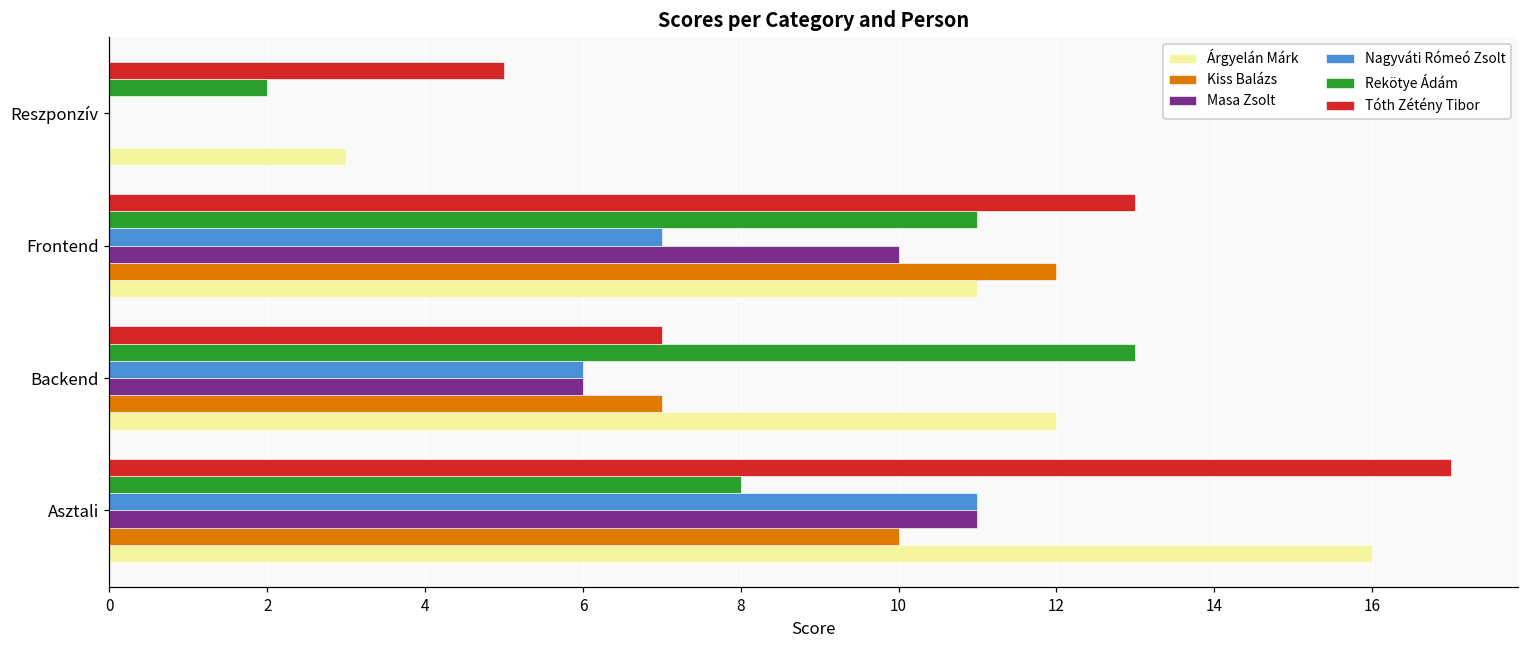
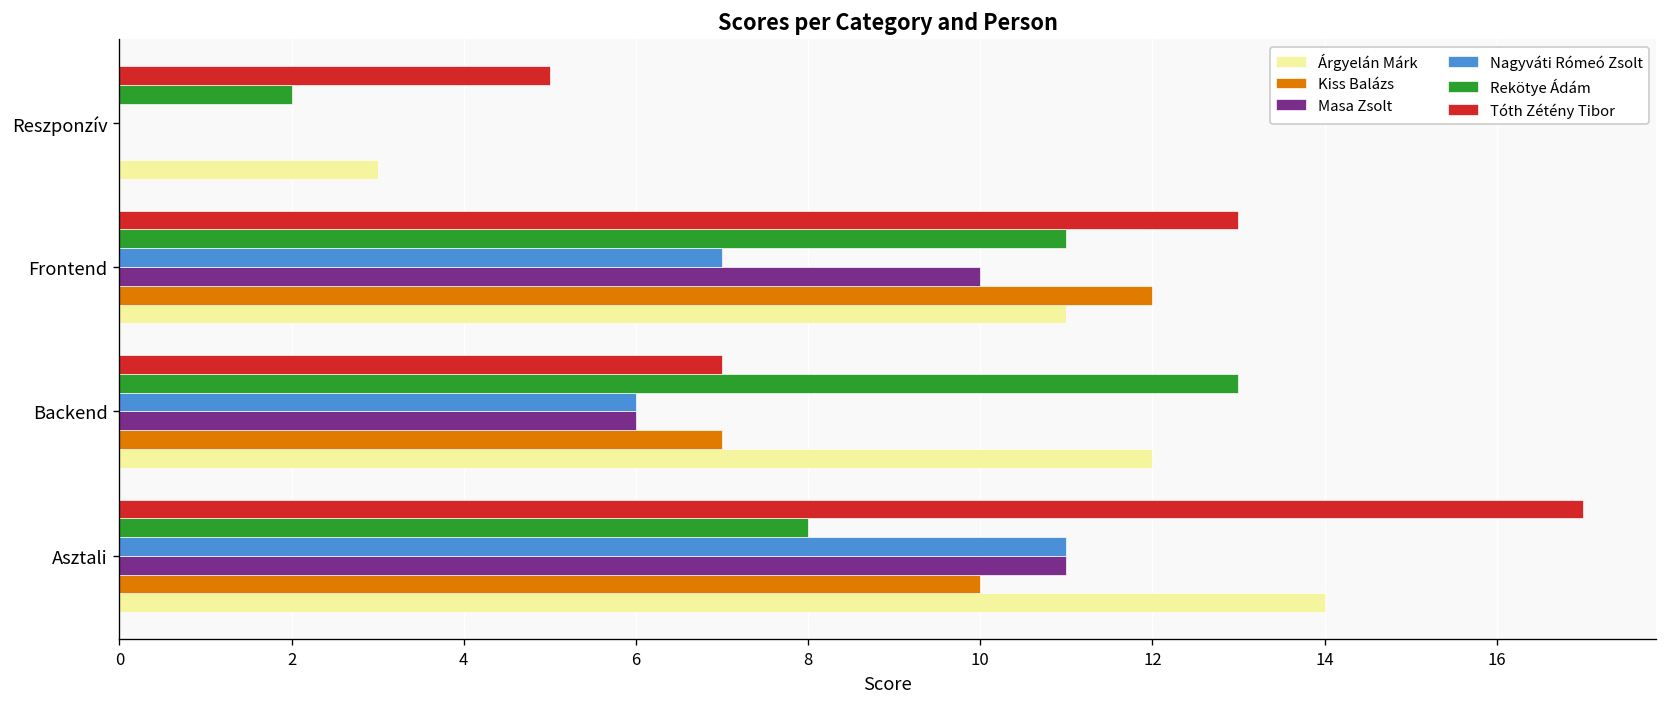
Árgyelán Márk, Asztali: 16 -> 14
